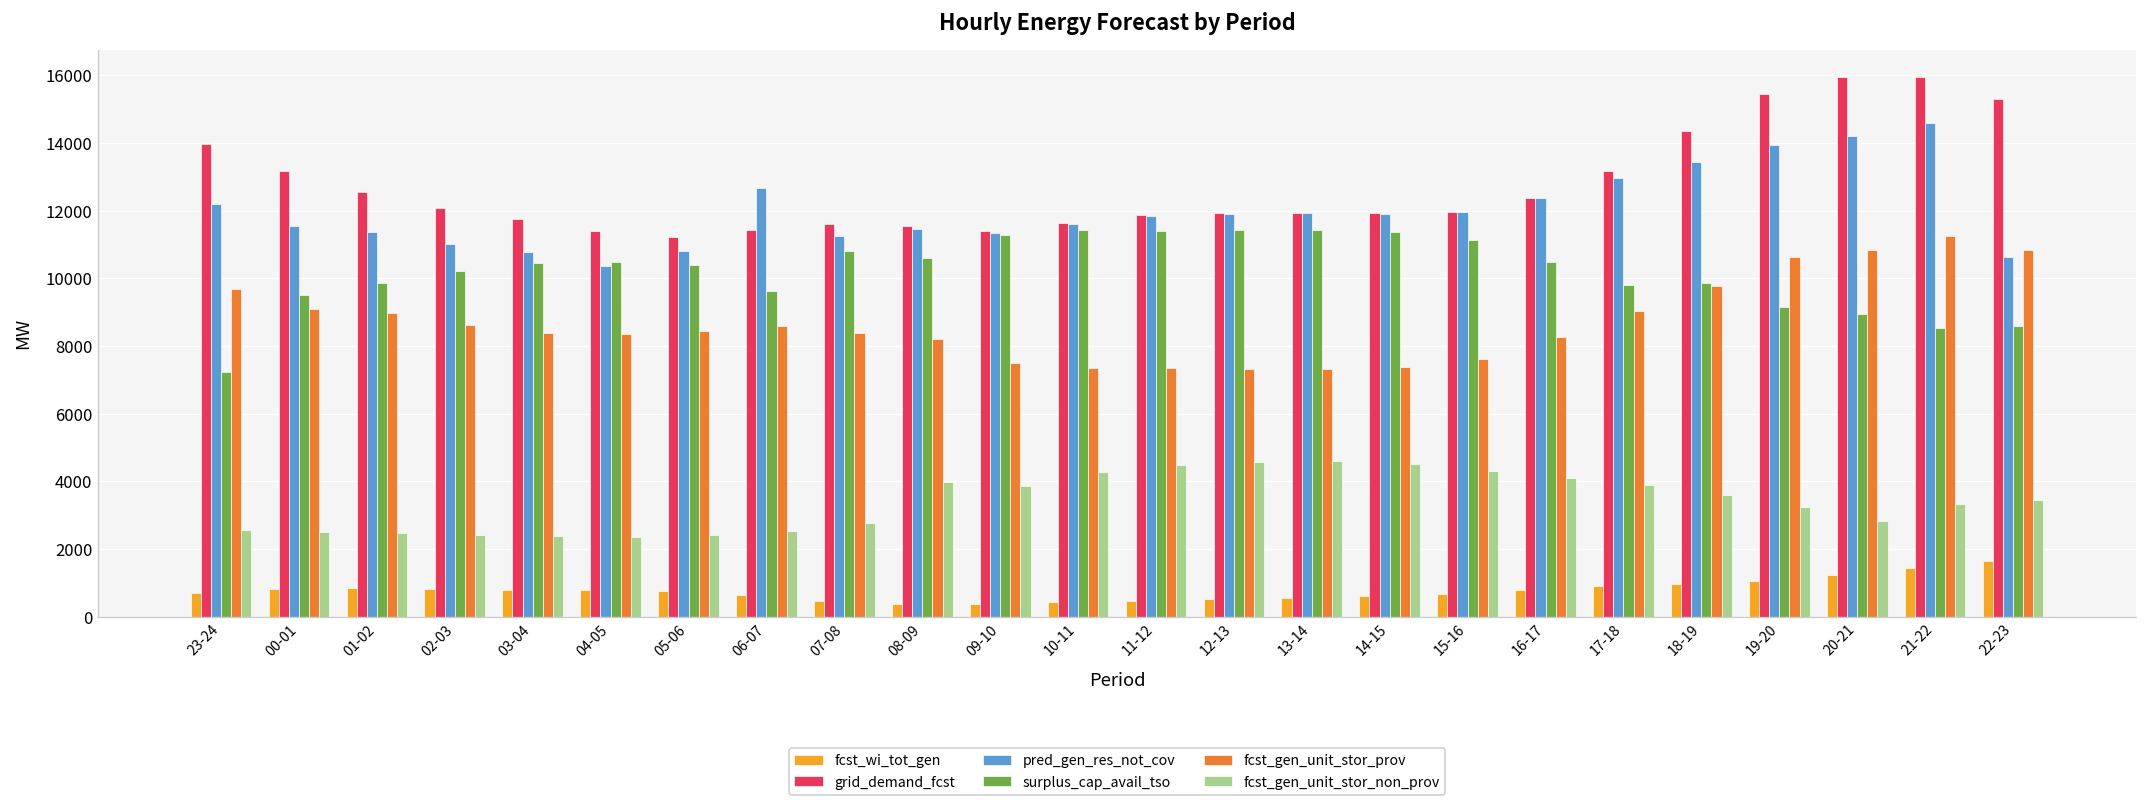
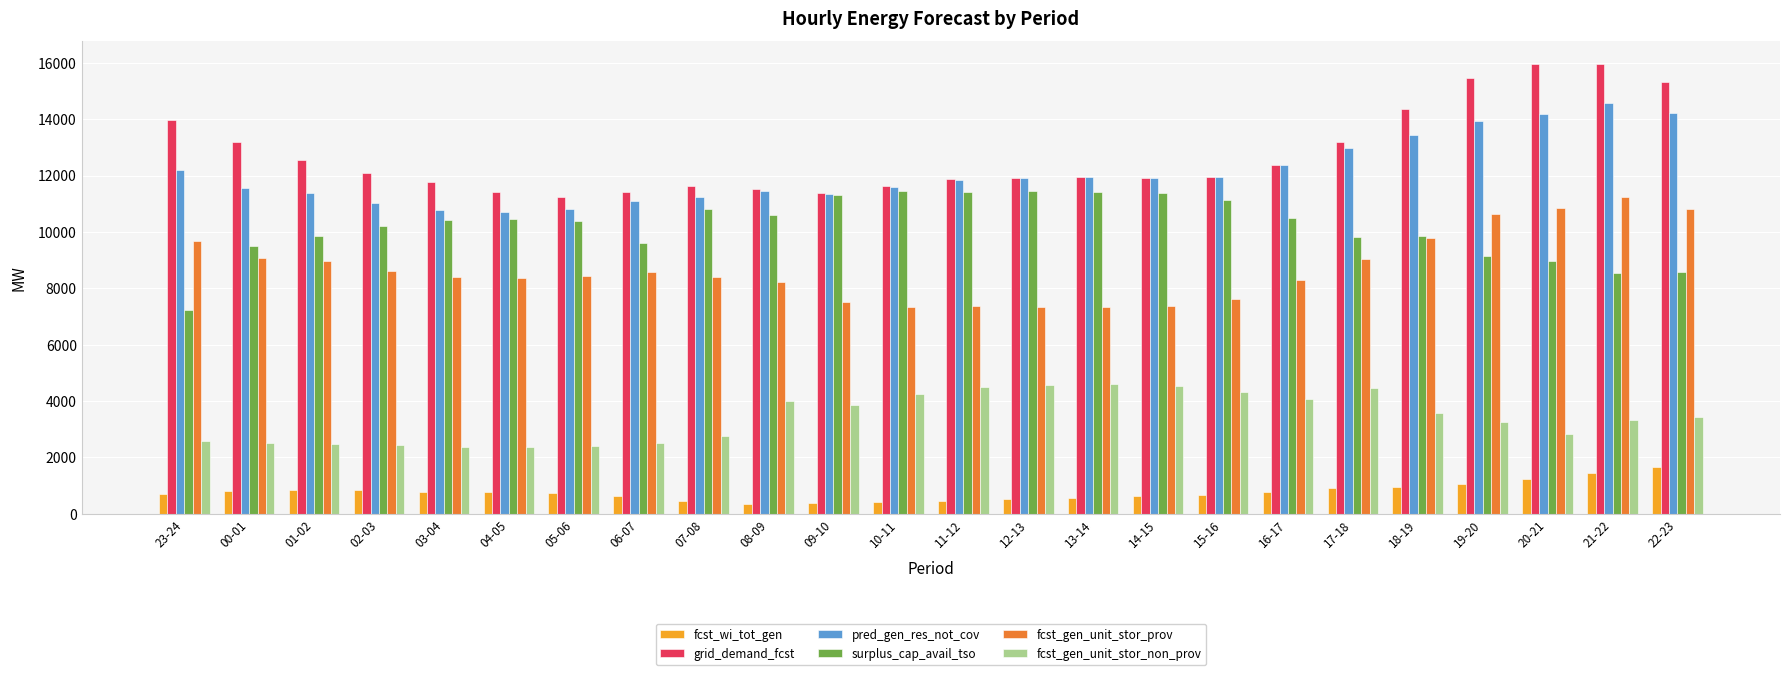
pred_gen_res_not_cov, 04-05: 10400 -> 10700
pred_gen_res_not_cov, 06-07: 12700 -> 11100
fcst_gen_unit_stor_non_prov, 17-18: 3900 -> 4500
pred_gen_res_not_cov, 22-23: 10600 -> 14200
